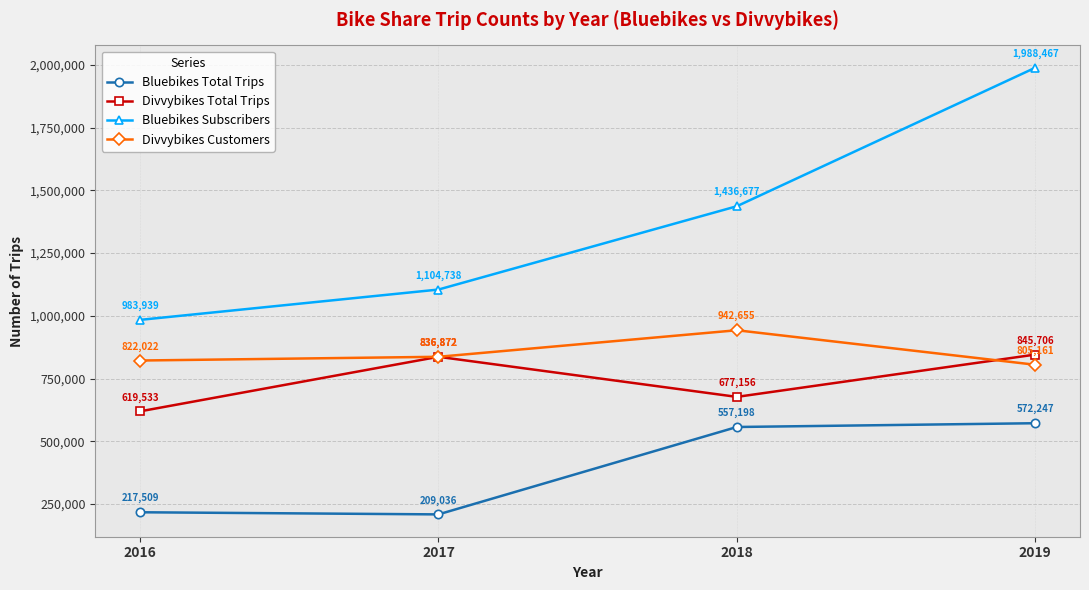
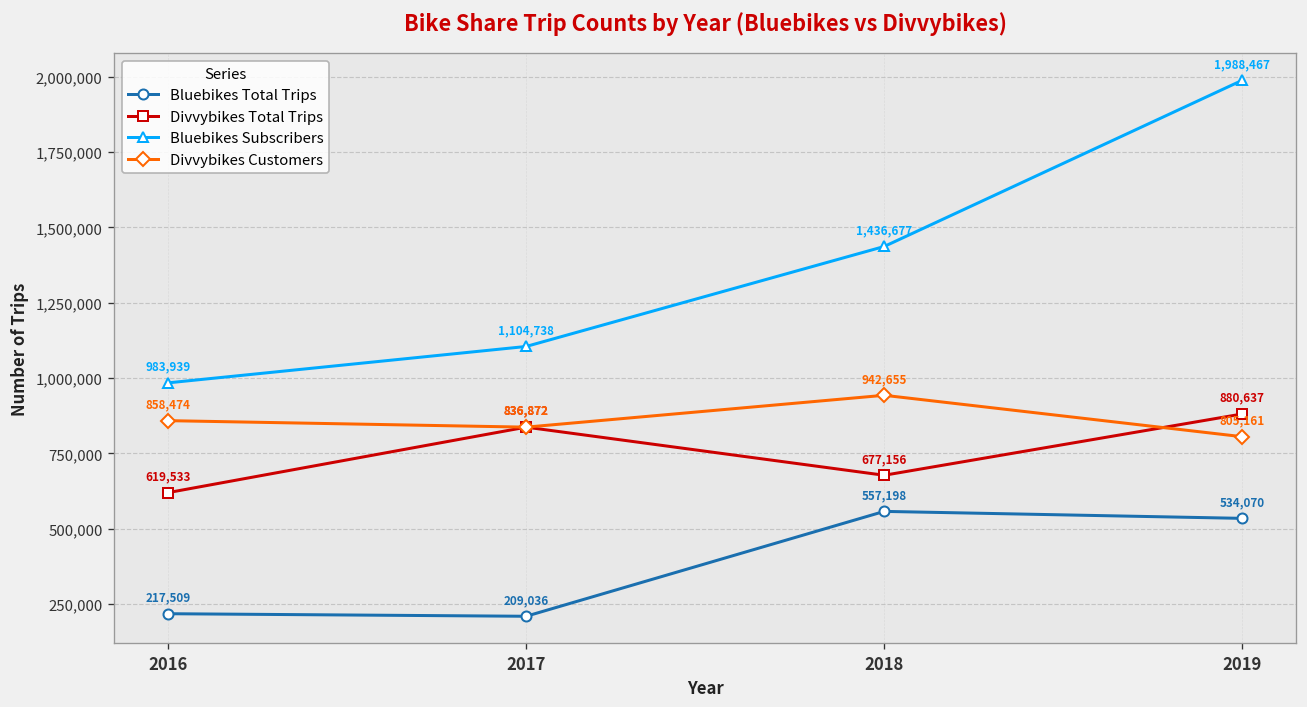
Divvybikes Customers, 2016: 822,022 -> 858,474
Bluebikes Total Trips, 2019: 572,247 -> 534,070
Divvybikes Total Trips, 2019: 845,706 -> 880,637
